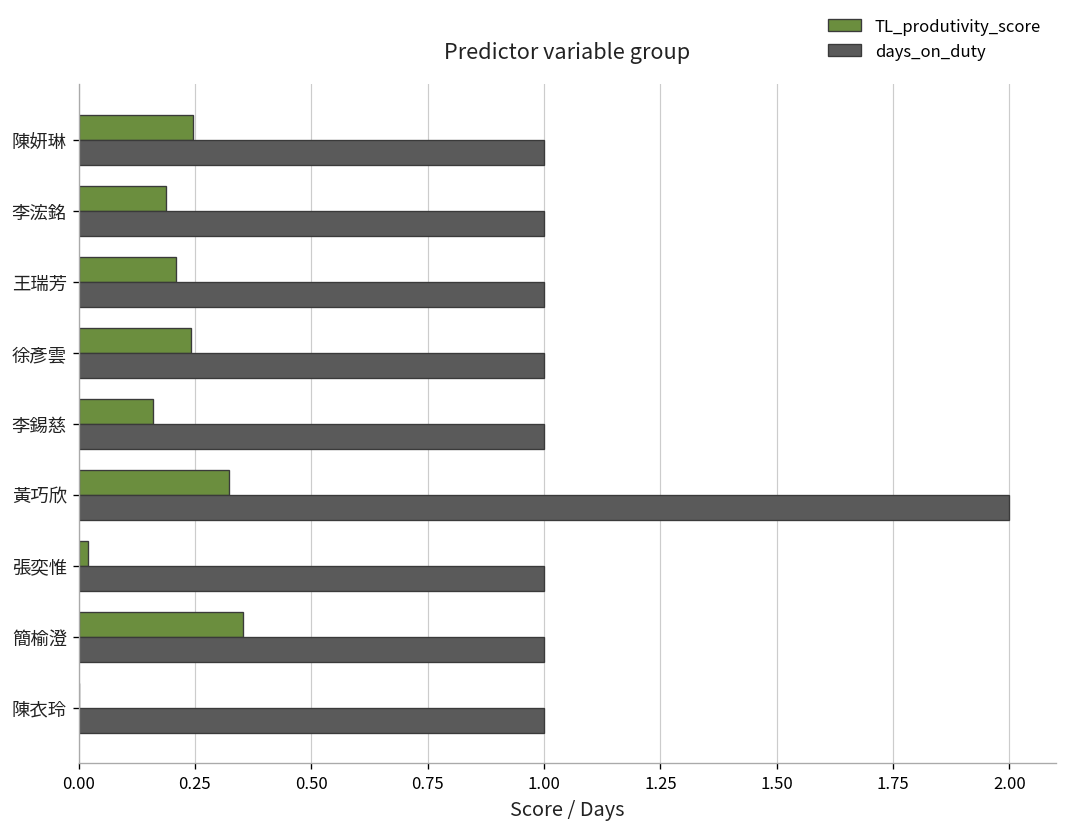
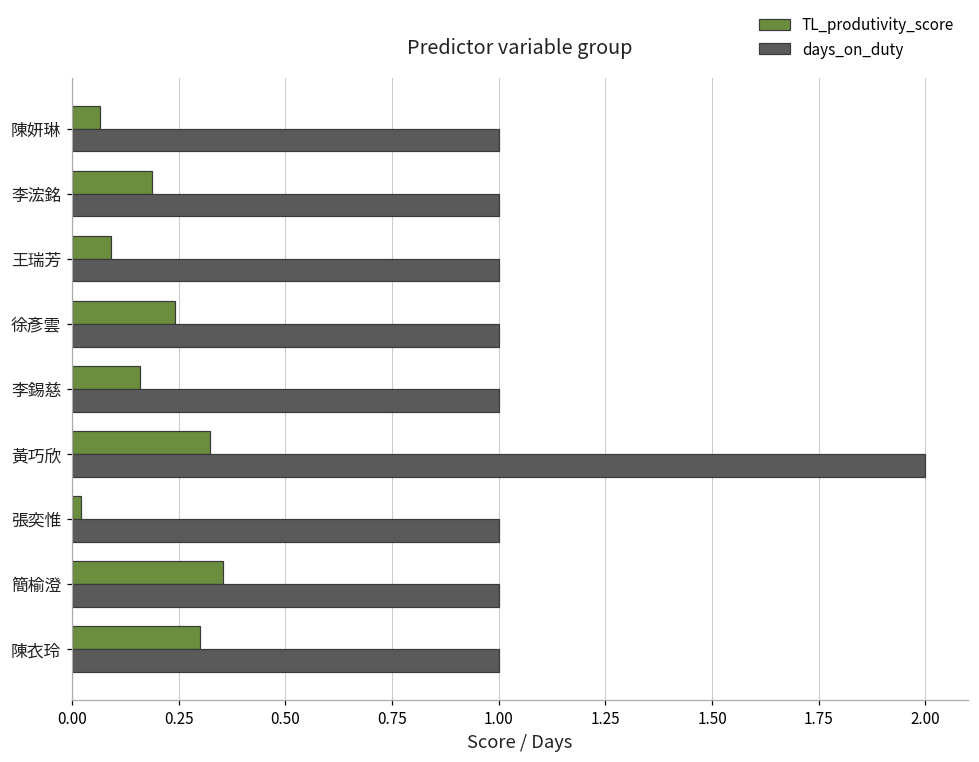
TL_produtivity_score, 陳妍琳: 0.24 -> 0.06
TL_produtivity_score, 王瑞芳: 0.21 -> 0.09
TL_produtivity_score, 陳衣玲: 0.0 -> 0.3
